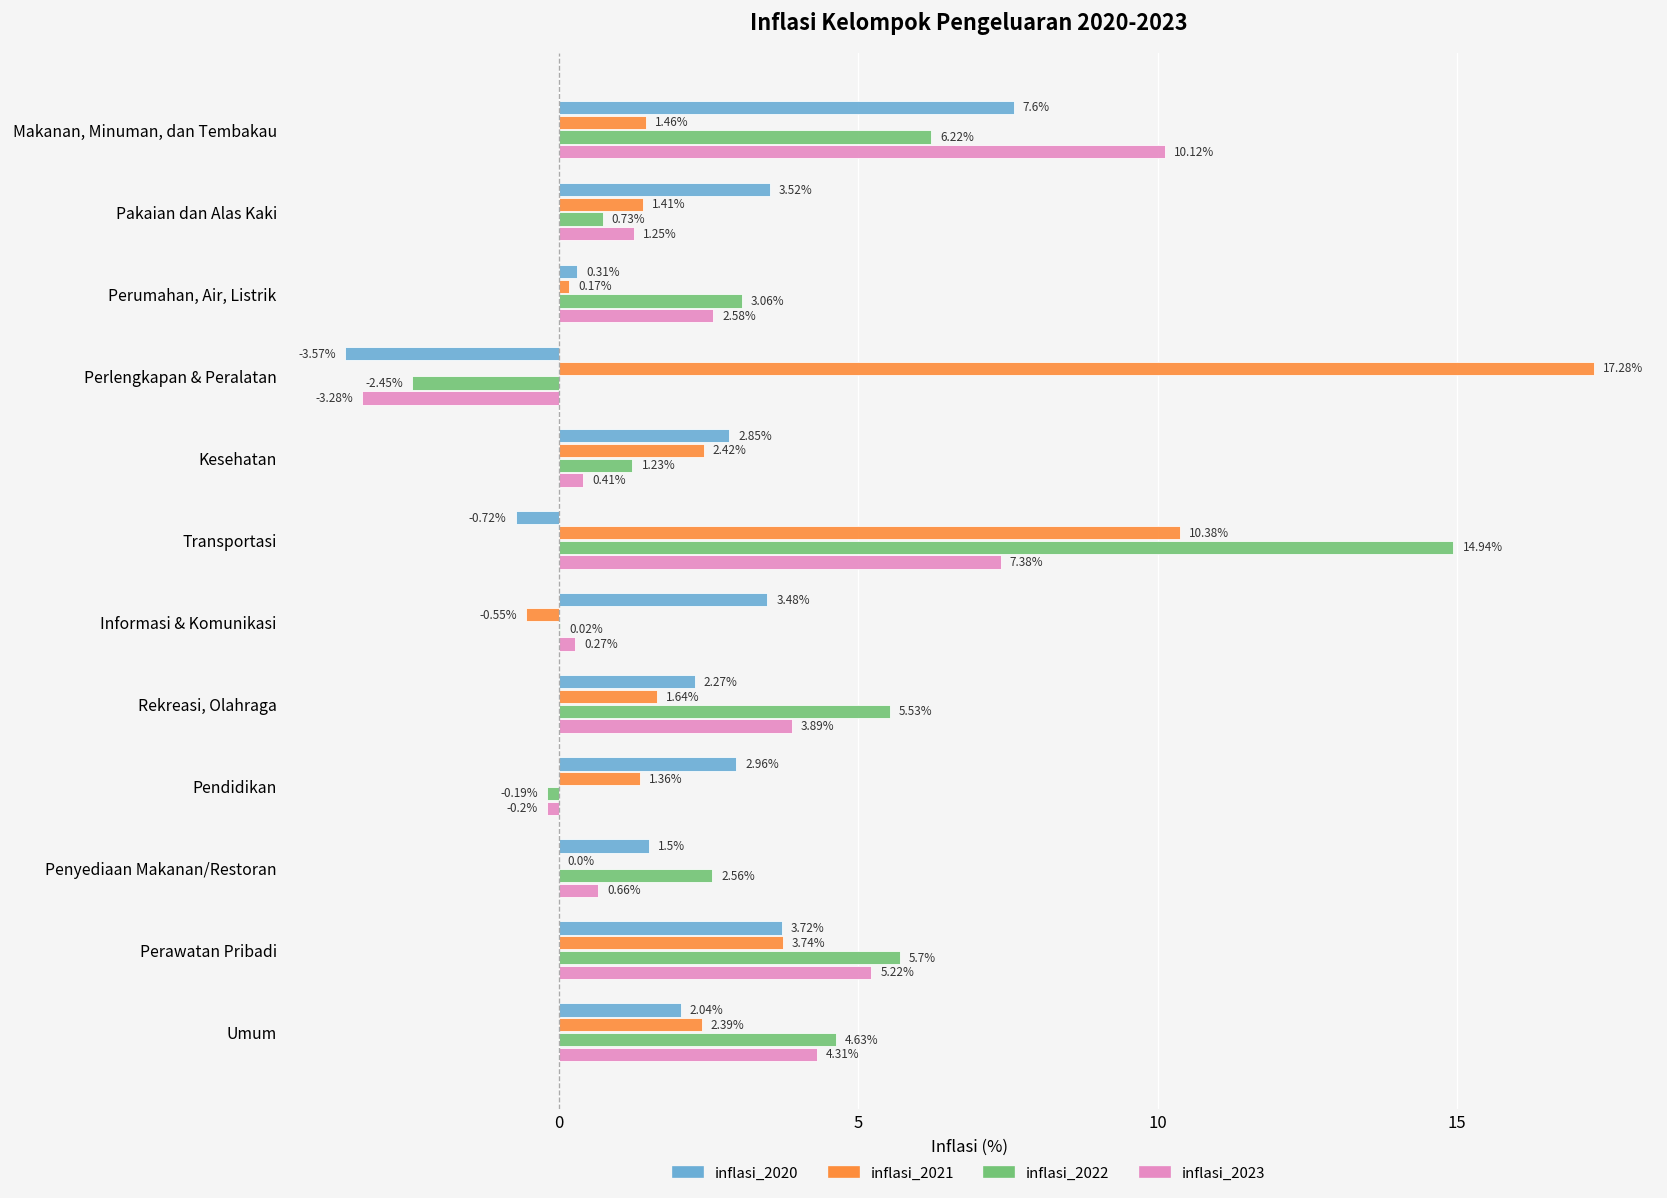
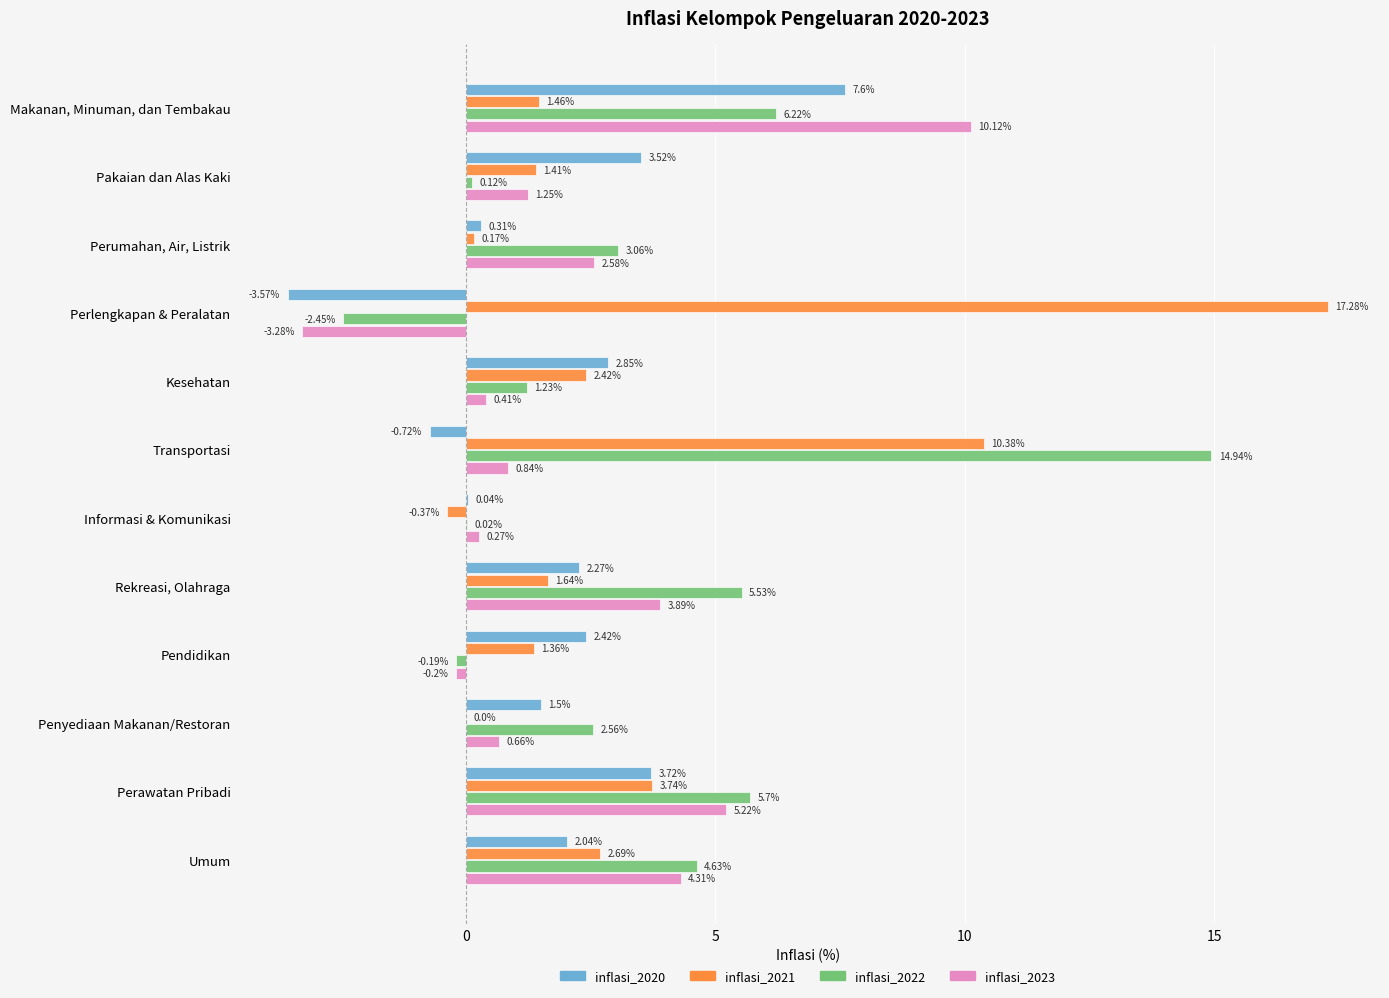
inflasi_2022, Pakaian dan Alas Kaki: 0.73% -> 0.12%
inflasi_2023, Transportasi: 7.38% -> 0.84%
inflasi_2020, Informasi & Komunikasi: 3.48% -> 0.04%
inflasi_2021, Informasi & Komunikasi: -0.55% -> -0.37%
inflasi_2020, Pendidikan: 2.96% -> 2.42%
inflasi_2021, Umum: 2.39% -> 2.69%
